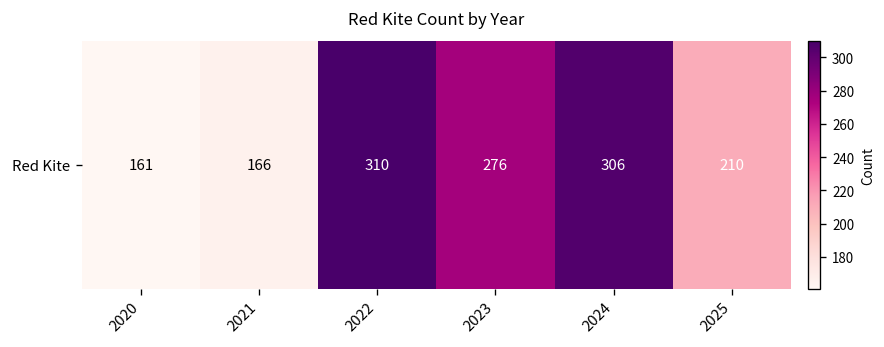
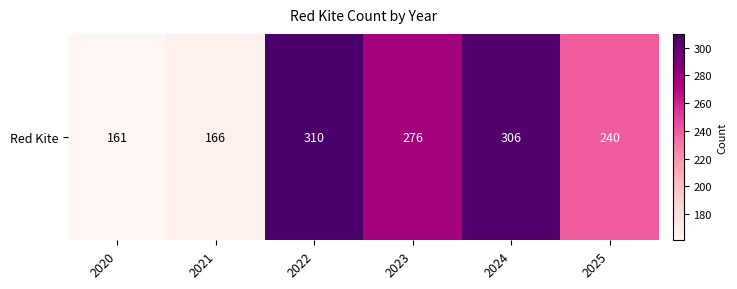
Red Kite, 2025: 210 -> 240
